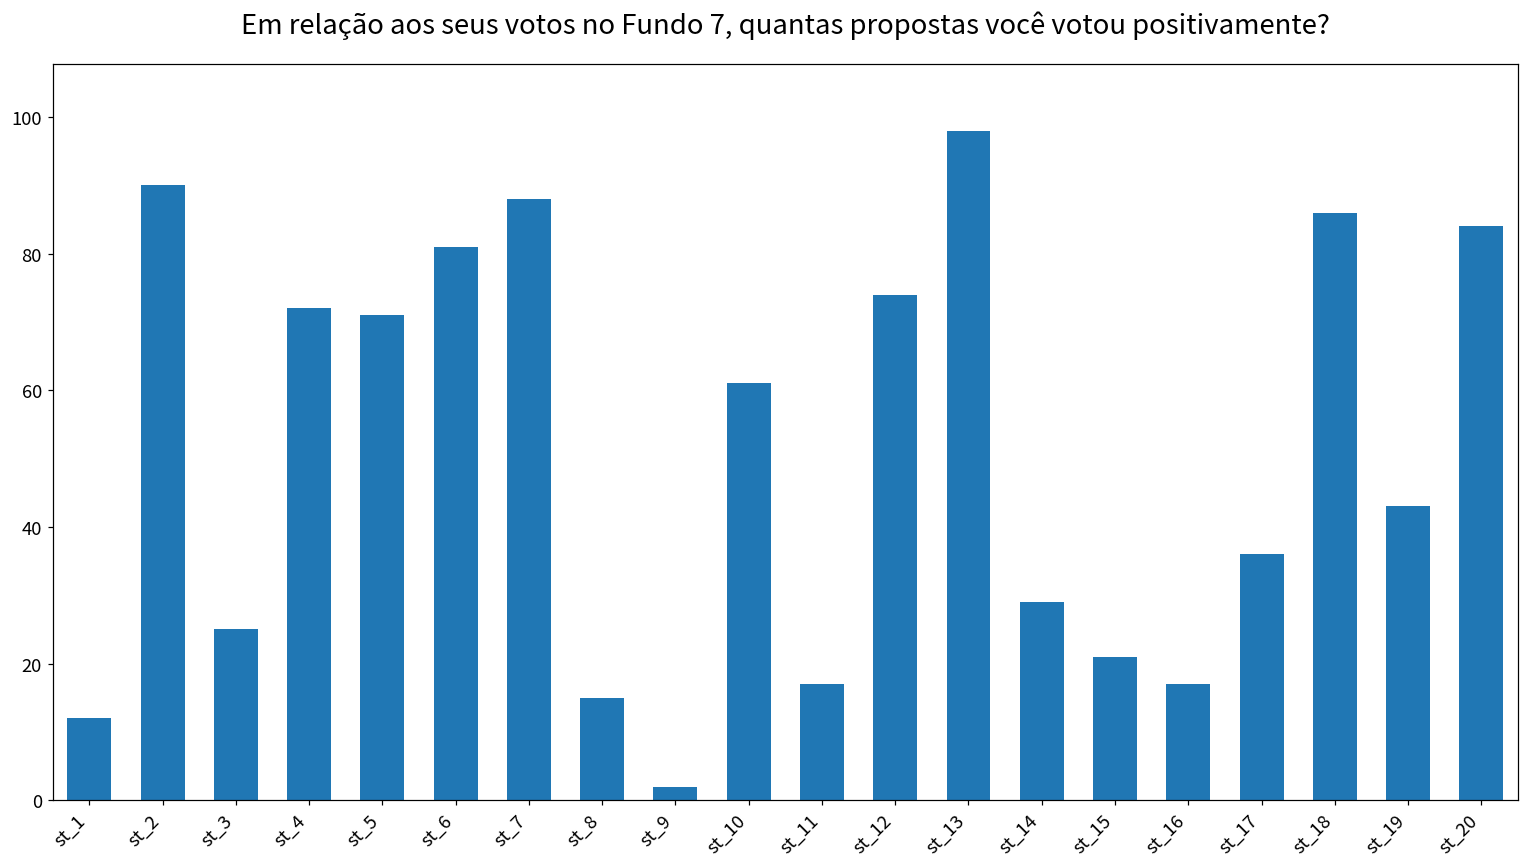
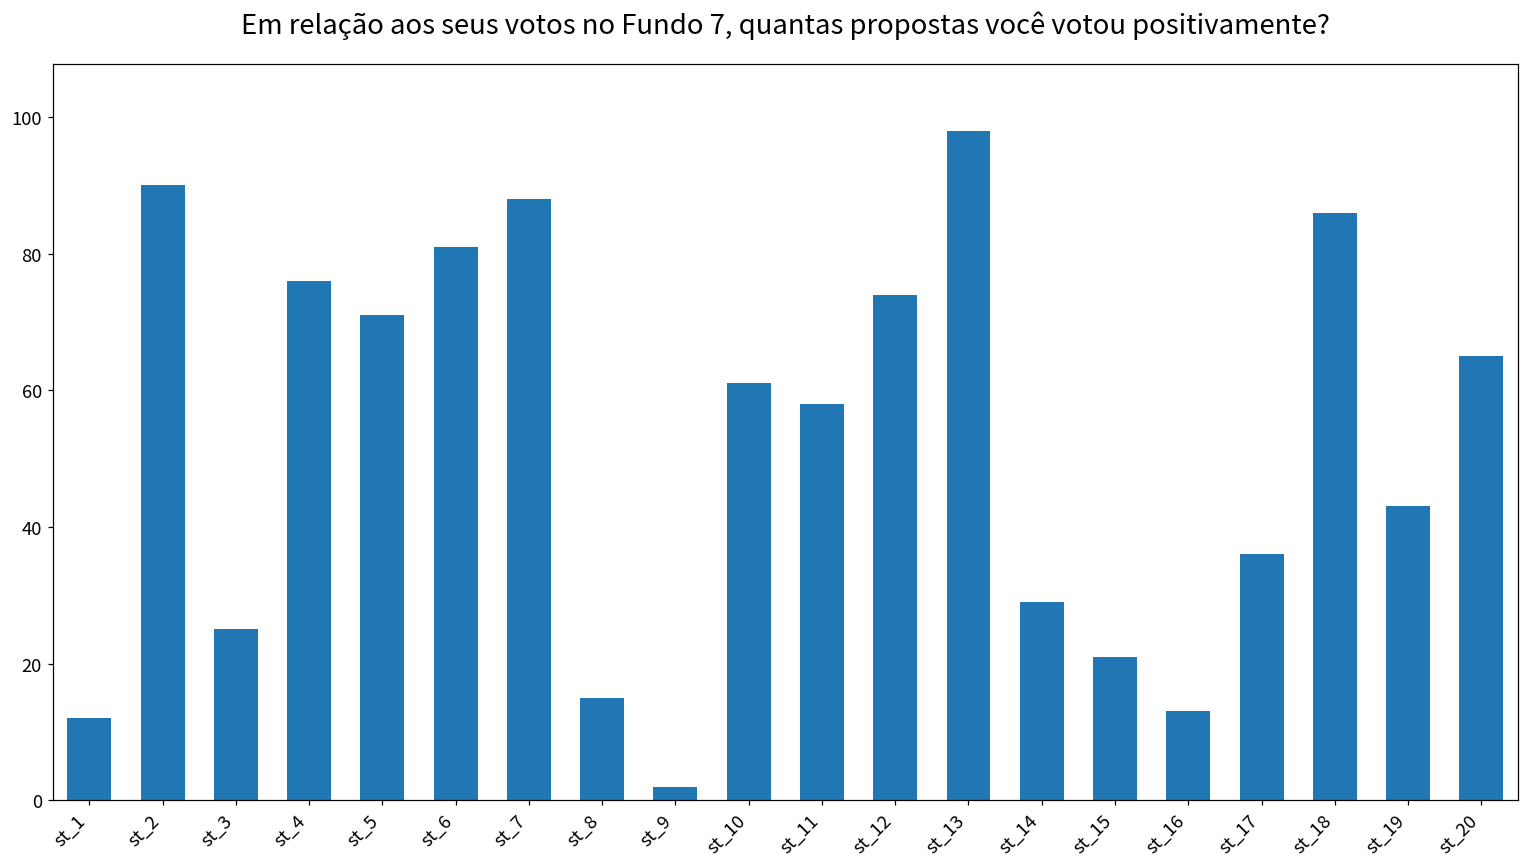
st_4: 72 -> 76
st_11: 17 -> 58
st_16: 17 -> 13
st_20: 84 -> 65
